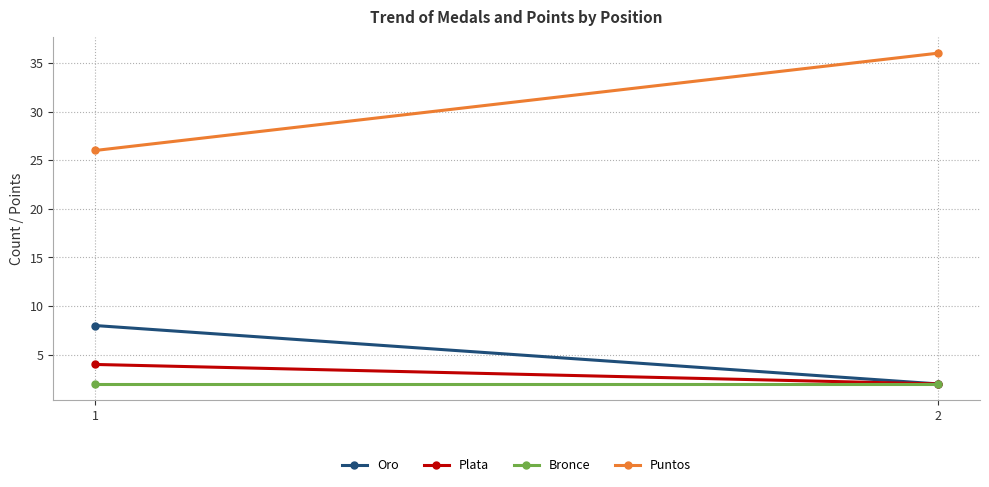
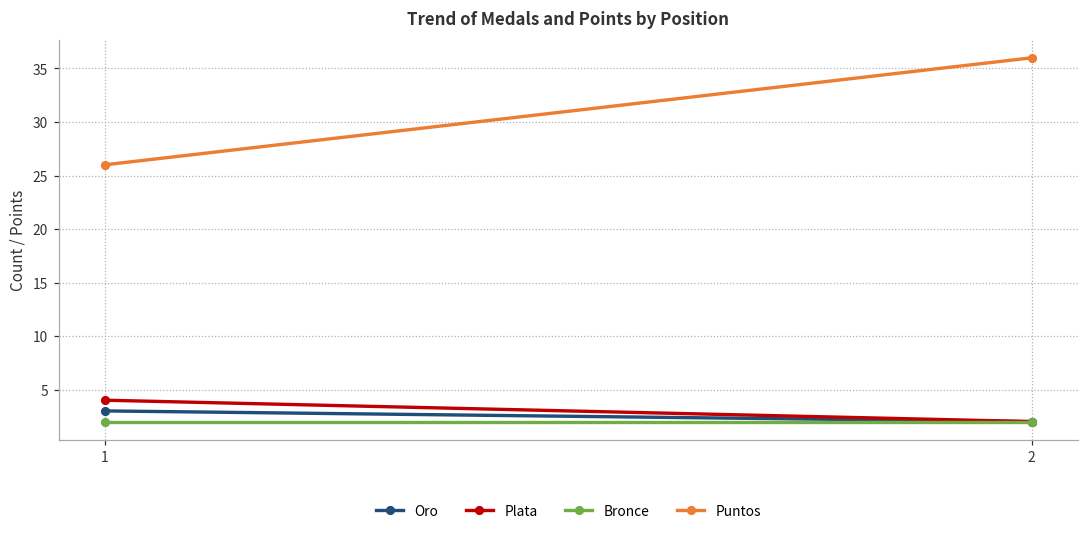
Oro, 1: 8 -> 3
